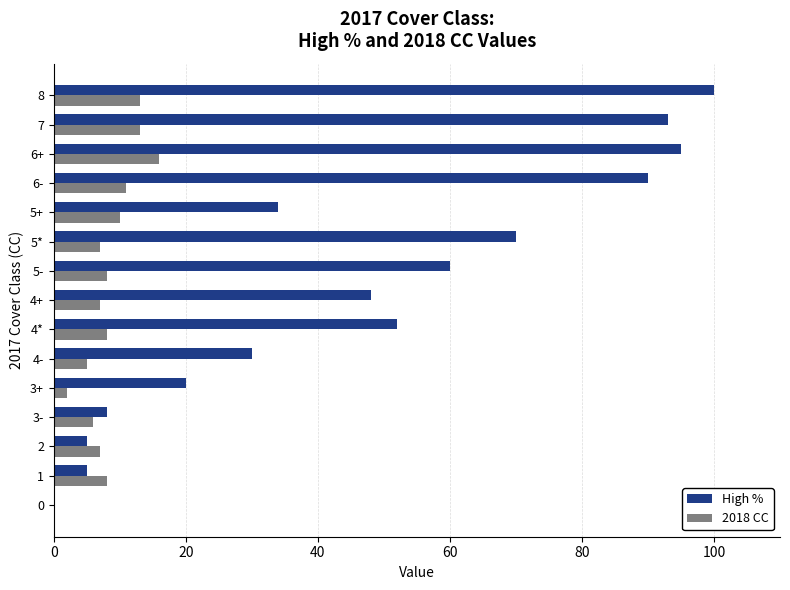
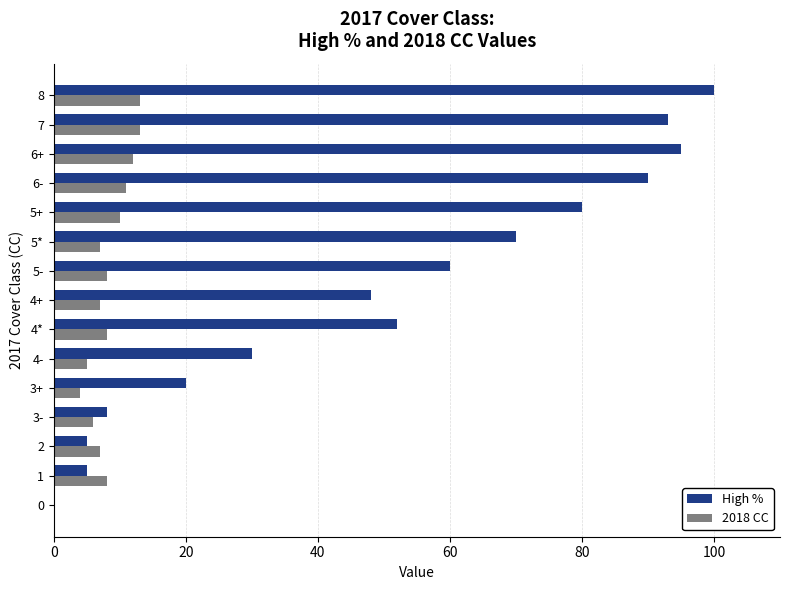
2018 CC, 6+: 16 -> 12
High %, 5+: 34 -> 80
2018 CC, 3+: 2 -> 4
